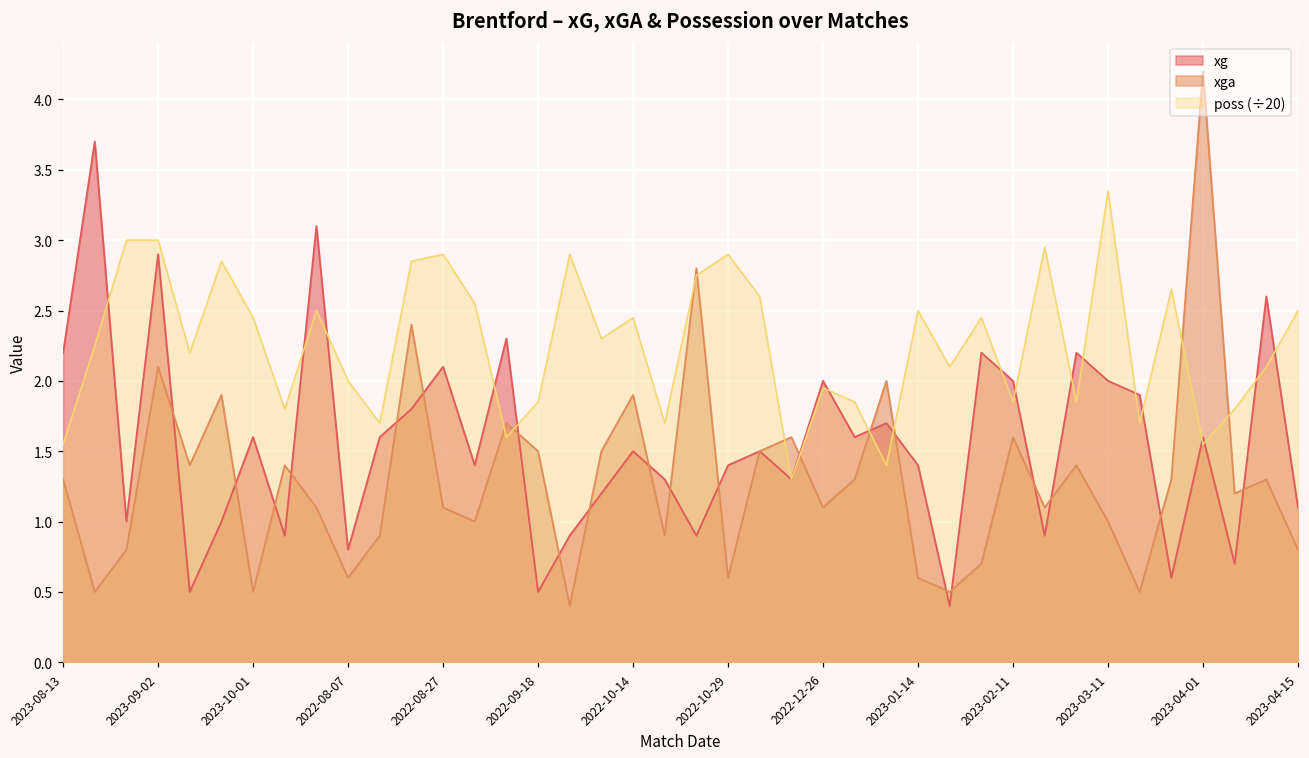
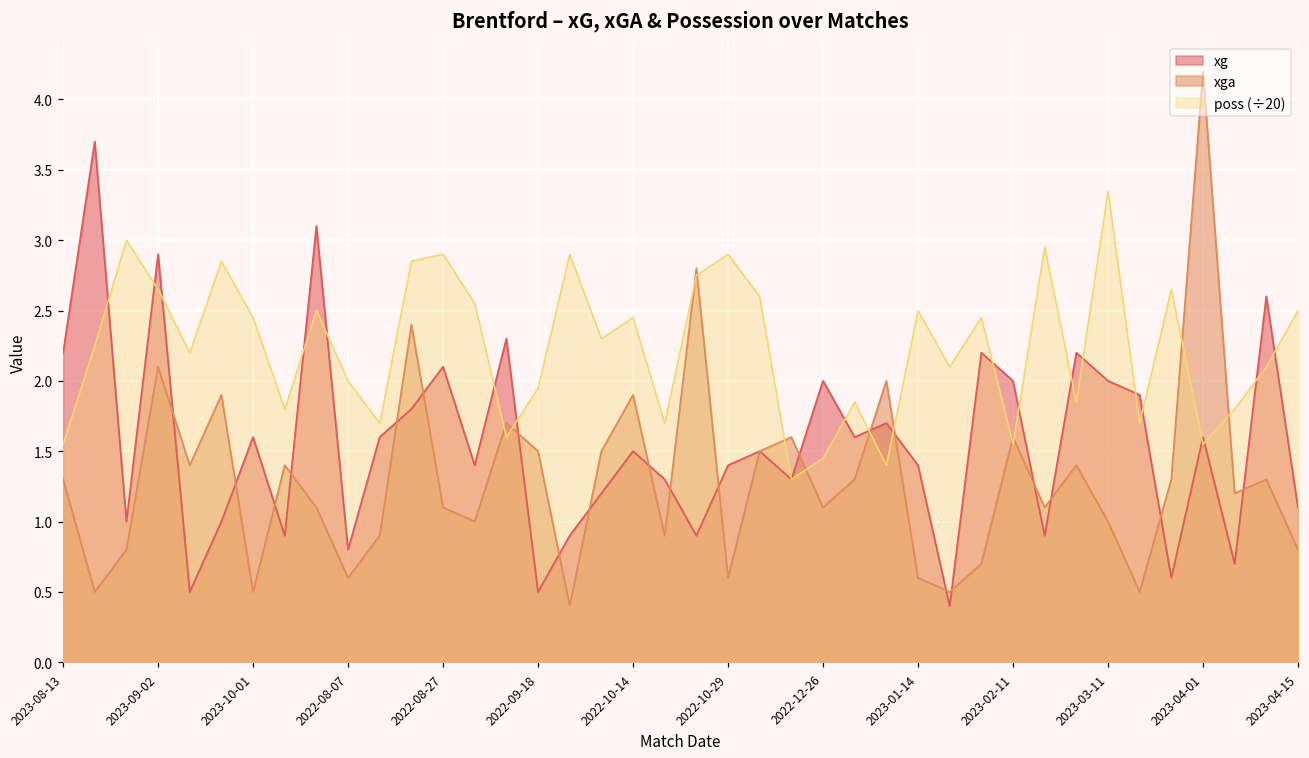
poss (÷20), 2023-09-02: 3.00 -> 2.65
poss (÷20), 2022-09-18: 1.85 -> 1.95
poss (÷20), 2022-12-26: 1.95 -> 1.45
poss (÷20), 2023-02-11: 1.85 -> 1.55
